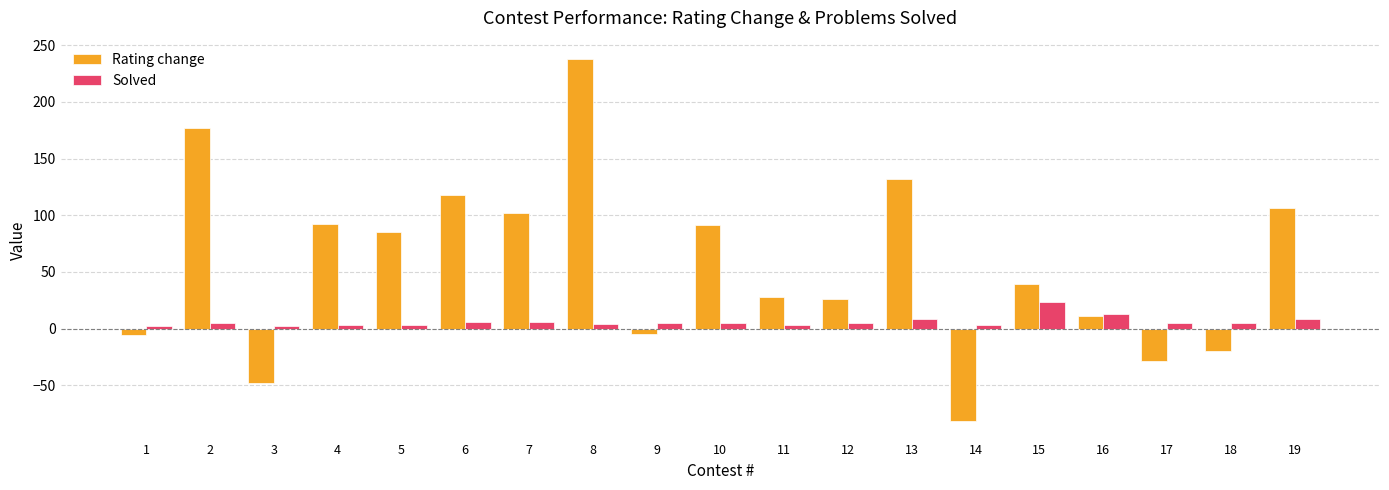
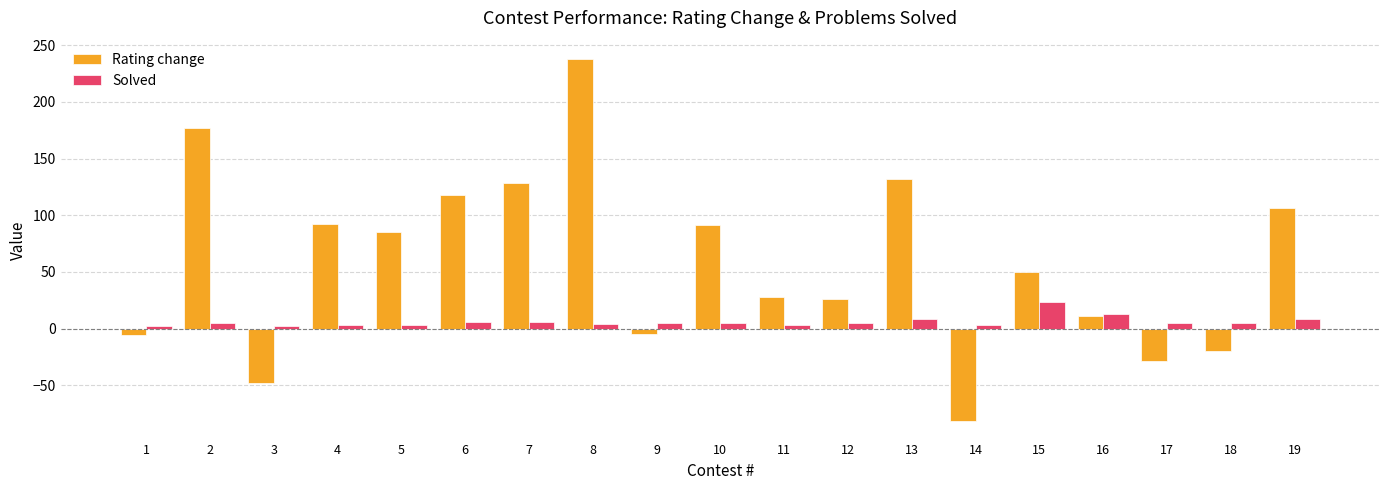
Rating change, 7: 102 -> 128
Rating change, 15: 39 -> 50
